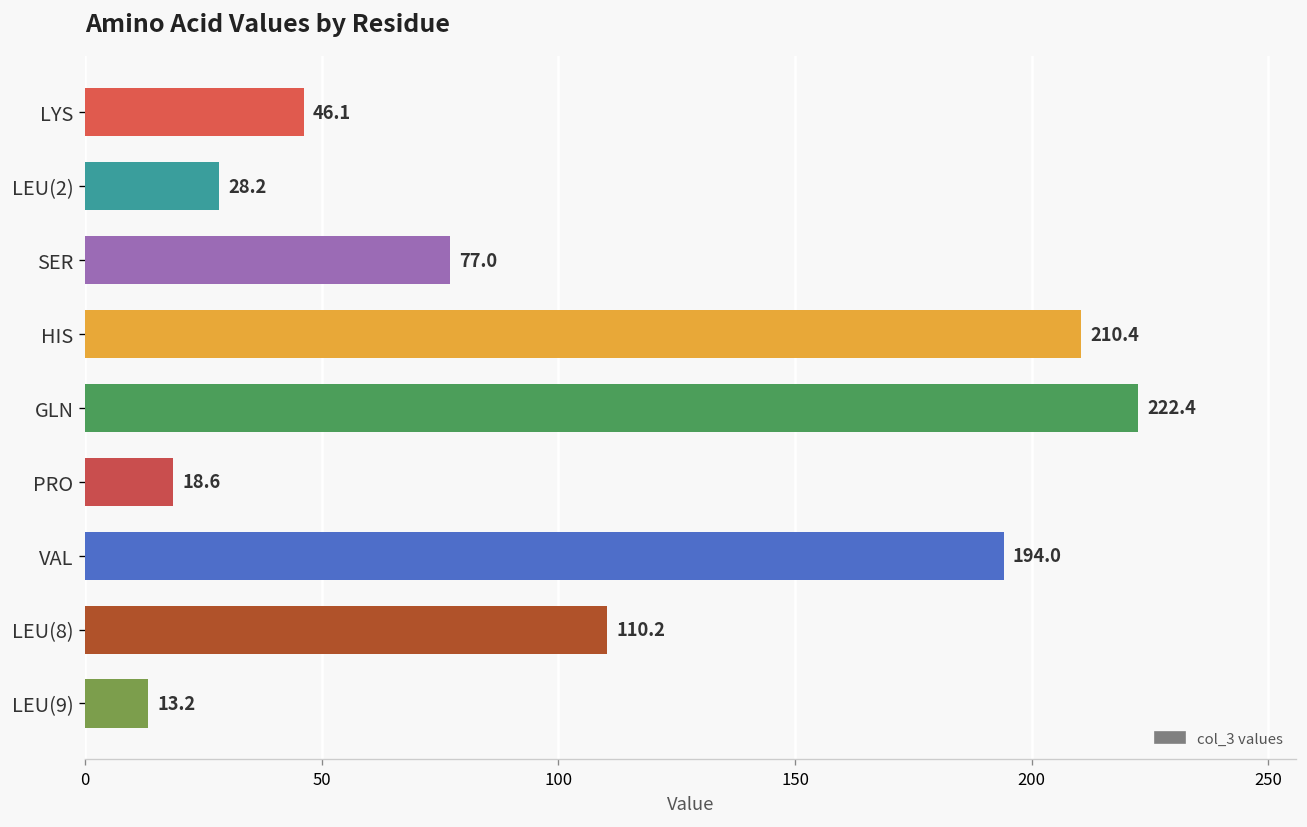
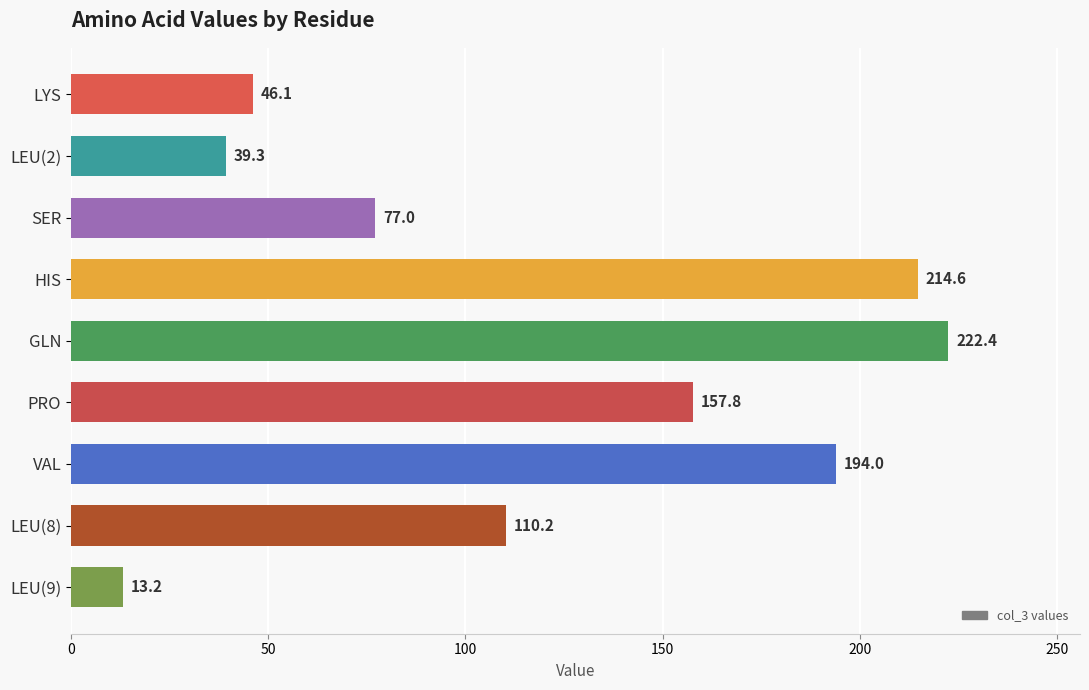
LEU(2): 28.2 -> 39.3
HIS: 210.4 -> 214.6
PRO: 18.6 -> 157.8
